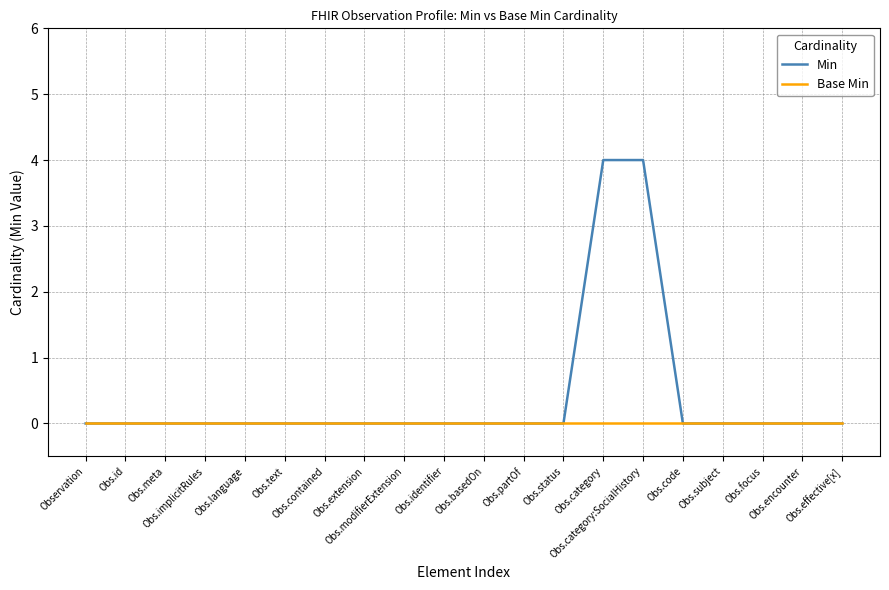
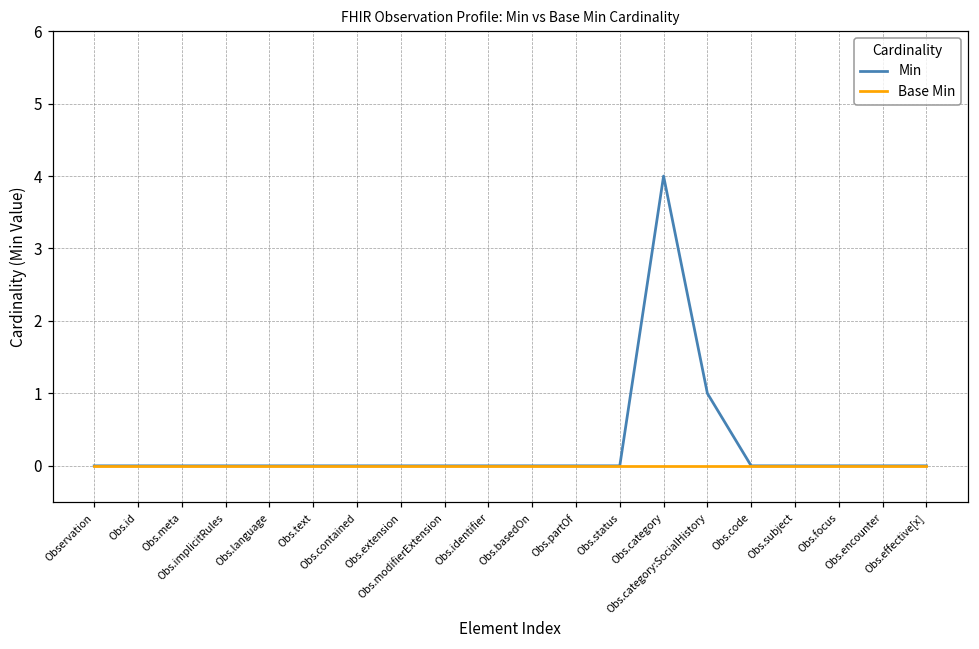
Min, Obs.category:SocialHistory: 4 -> 1
